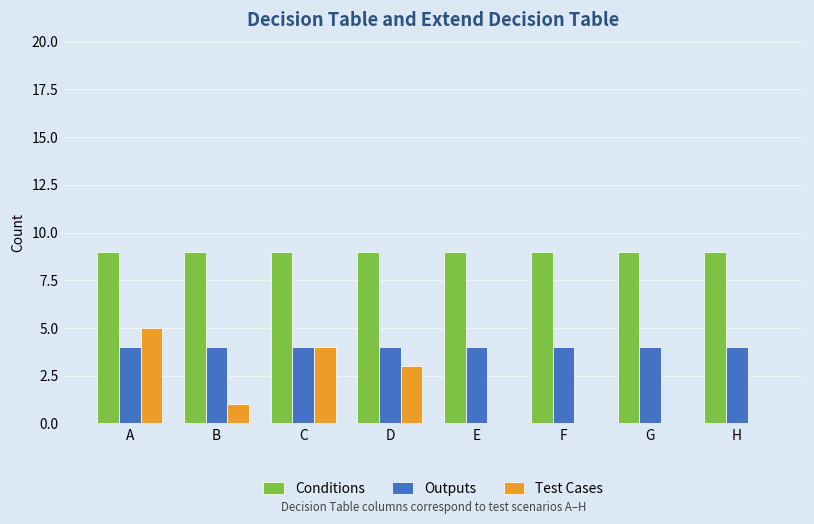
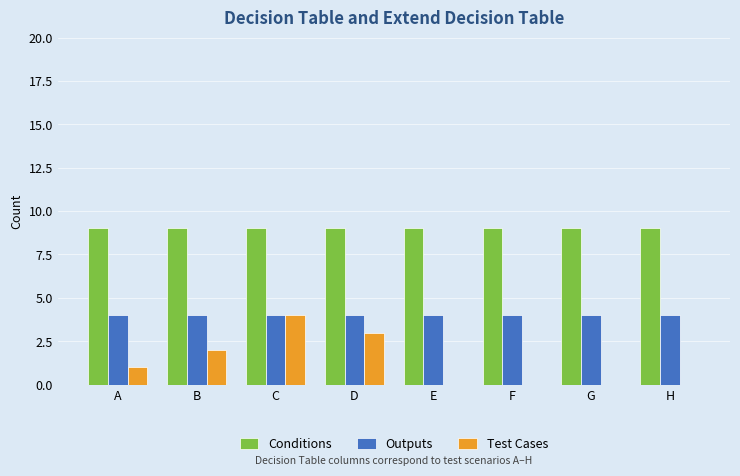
Test Cases, A: 5 -> 1
Test Cases, B: 1 -> 2
